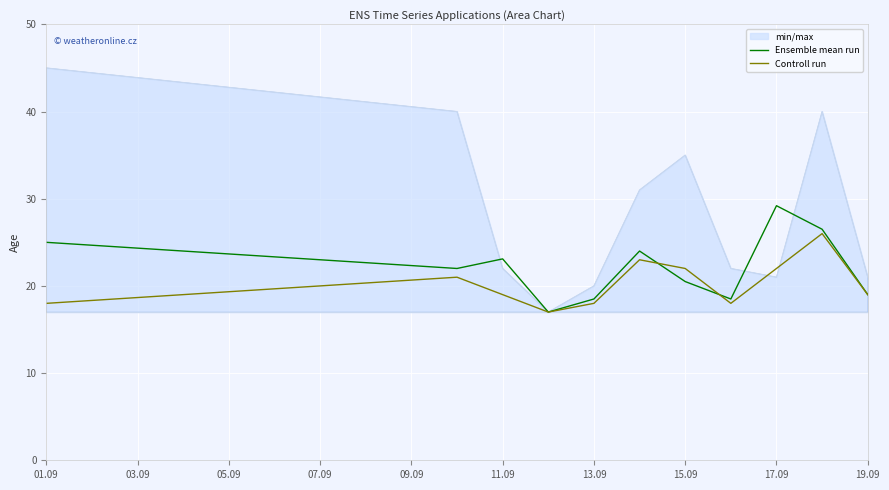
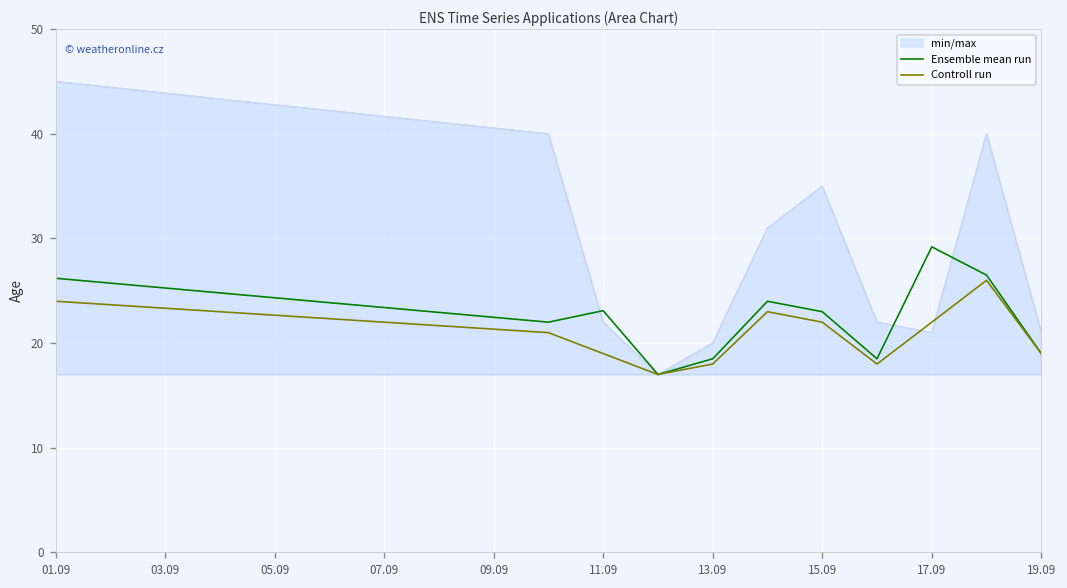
Ensemble mean run, 01.09: 25 -> 26
Controll run, 01.09: 18 -> 24
Ensemble mean run, 15.09: 21 -> 23
